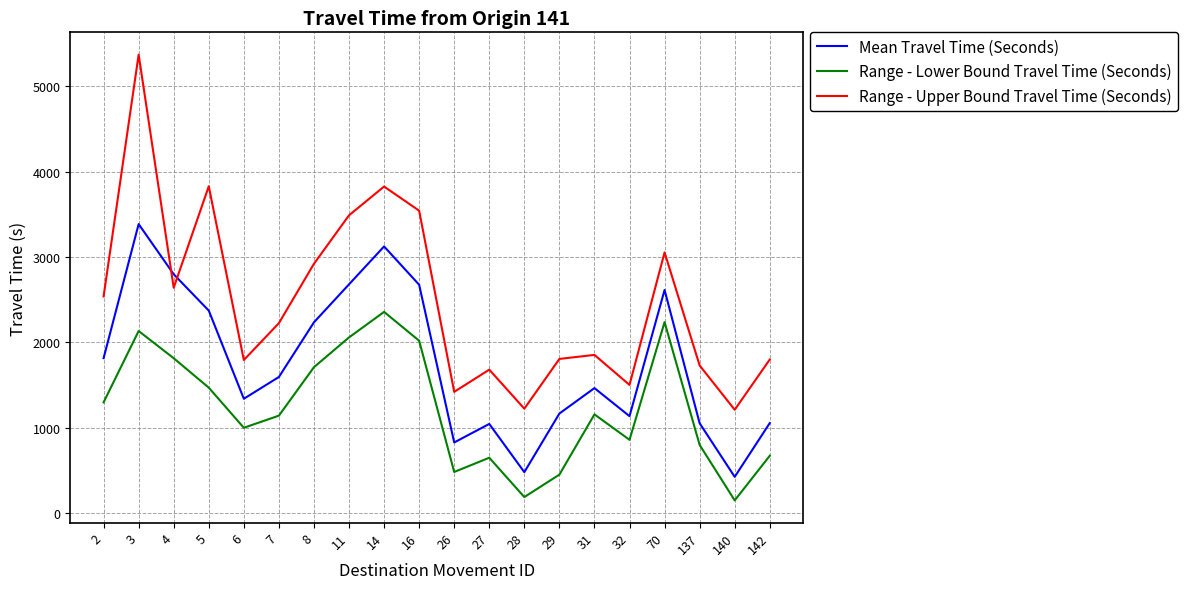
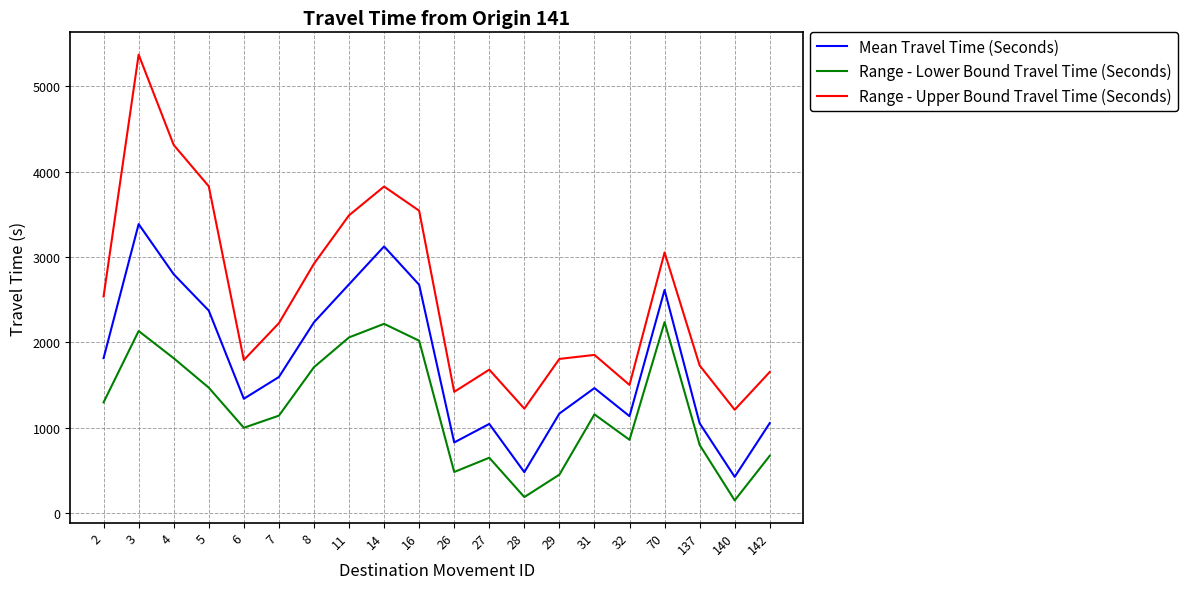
Range - Upper Bound Travel Time (Seconds), 4: 2600 -> 4300
Range - Lower Bound Travel Time (Seconds), 14: 2400 -> 2200
Range - Upper Bound Travel Time (Seconds), 142: 1800 -> 1700
